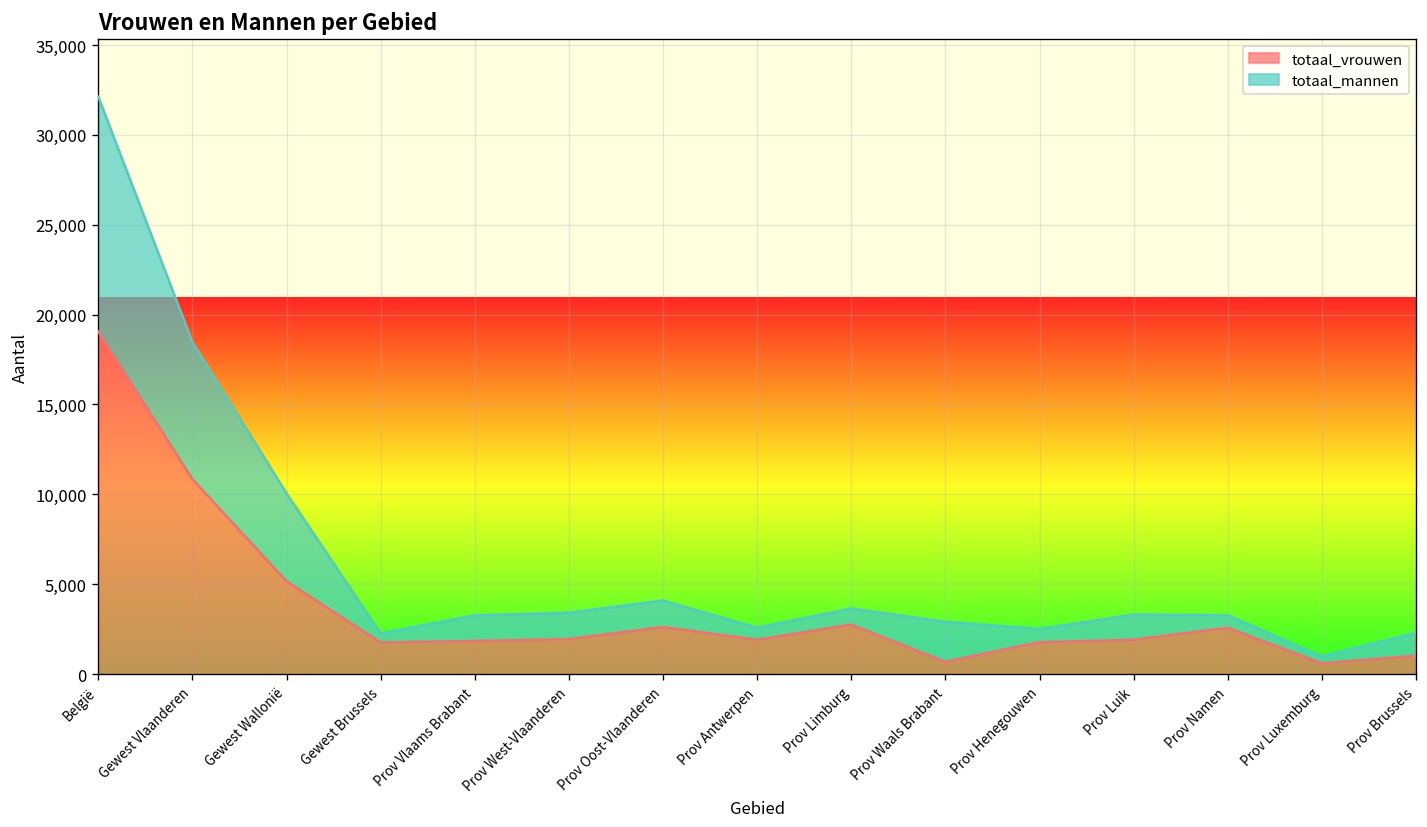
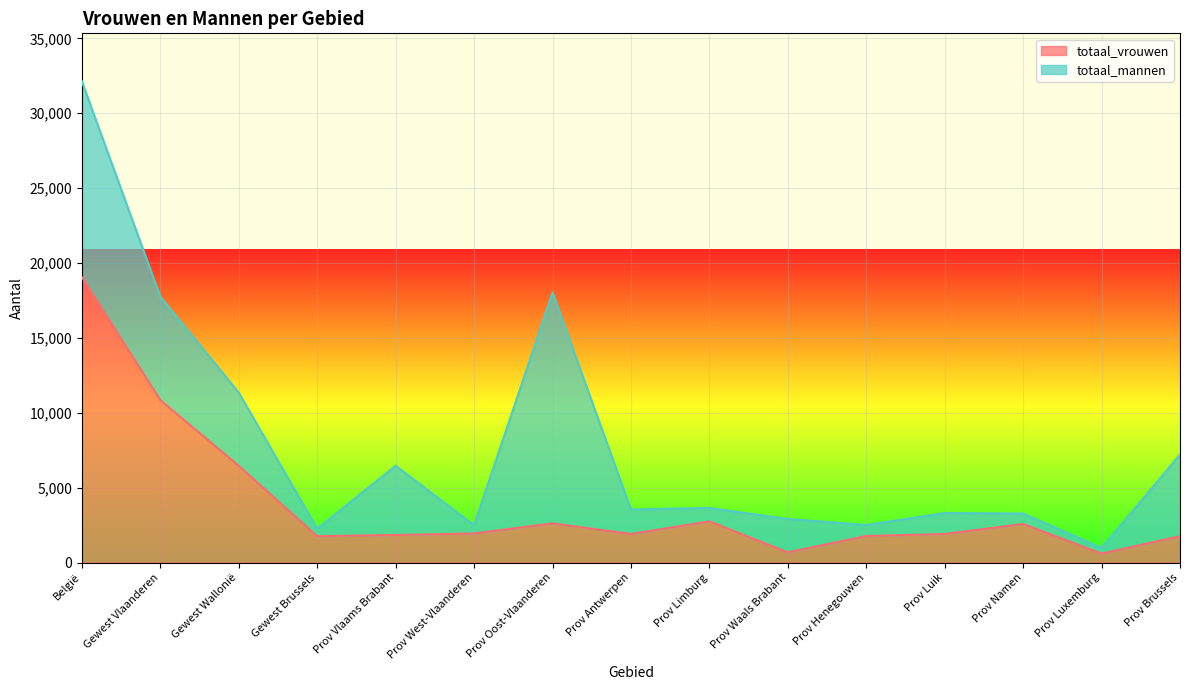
totaal_mannen, Gewest Vlaanderen: 7,600 -> 6,900
totaal_vrouwen, Gewest Wallonië: 5,200 -> 6,500
totaal_mannen, Prov Vlaams Brabant: 1,400 -> 4,600
totaal_mannen, Prov West-Vlaanderen: 1,500 -> 500
totaal_mannen, Prov Oost-Vlaanderen: 1,500 -> 15,400
totaal_mannen, Prov Antwerpen: 700 -> 1,600
totaal_vrouwen, Prov Brussels: 1,000 -> 1,800
totaal_mannen, Prov Brussels: 1,300 -> 5,500
